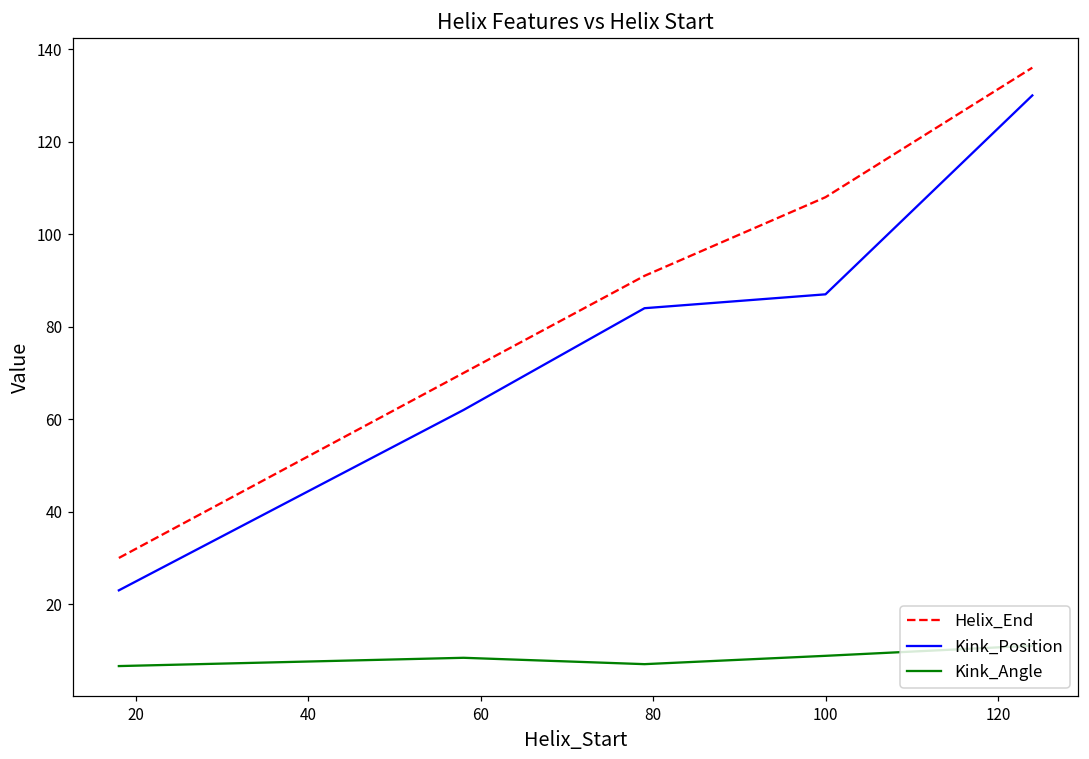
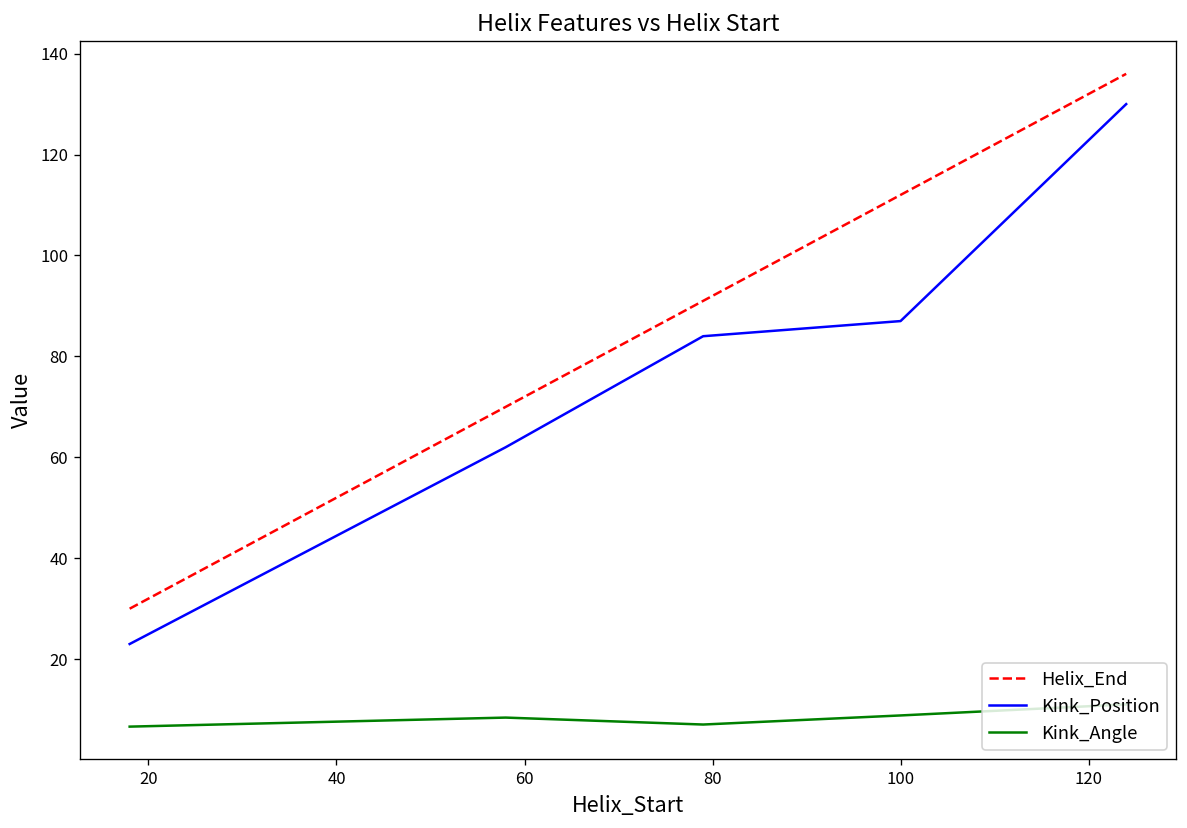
Helix_End, 100: 108 -> 112
